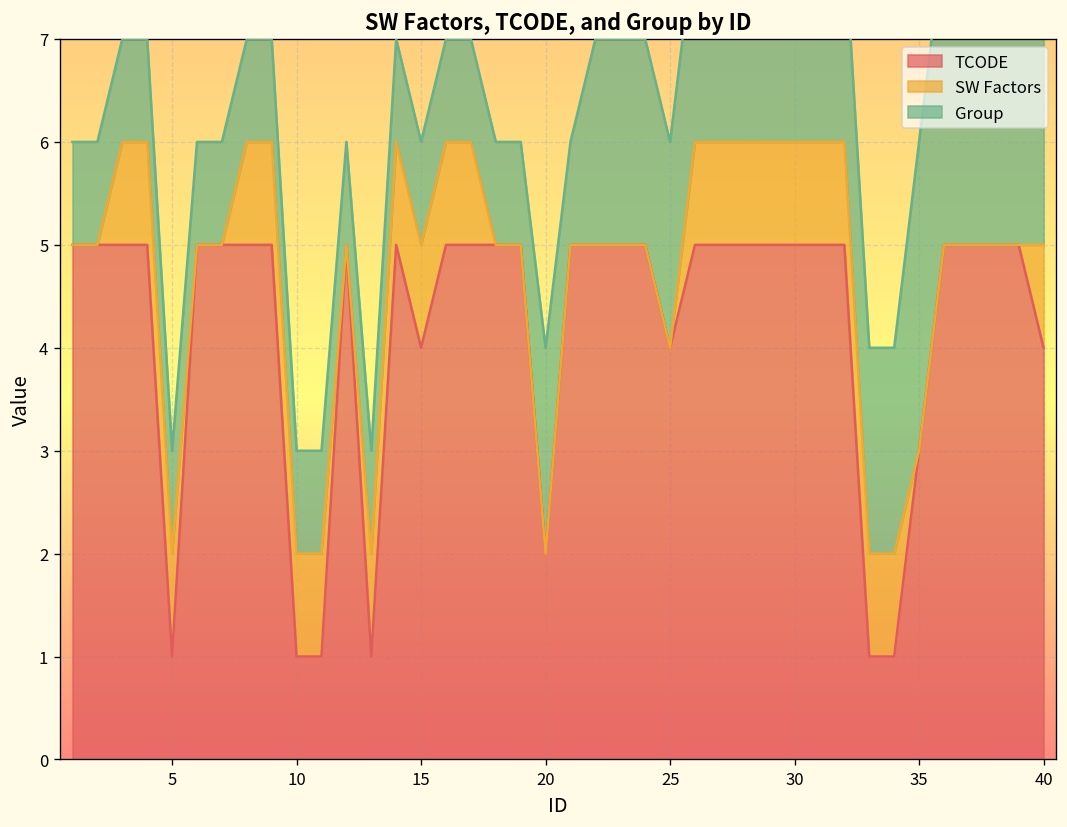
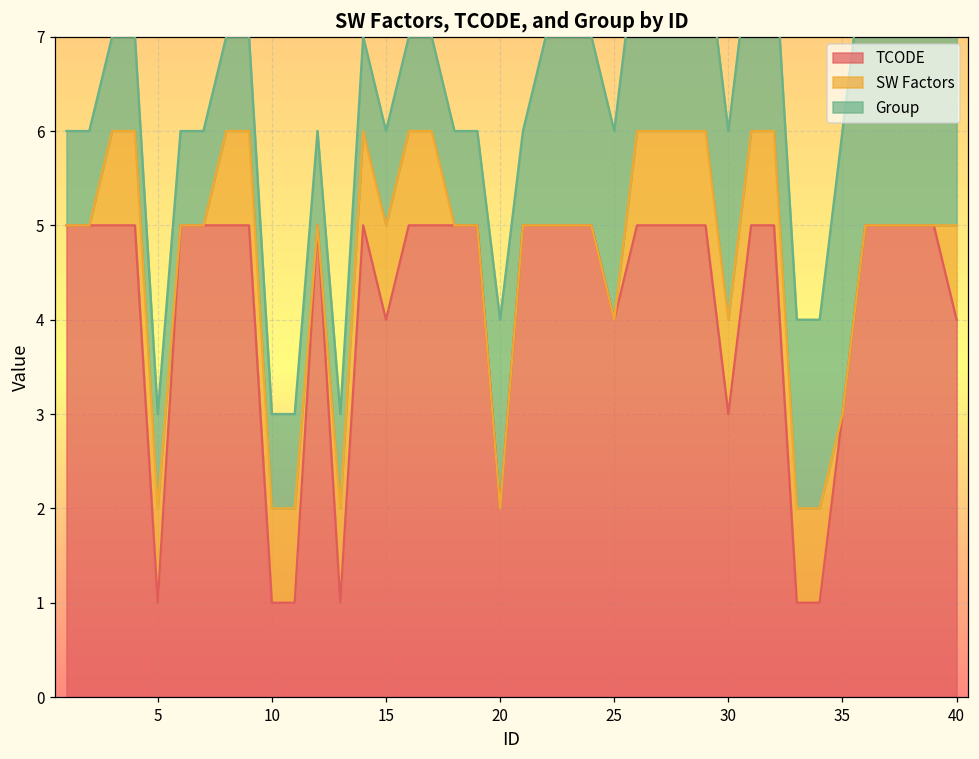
TCODE, 30: 5 -> 3
